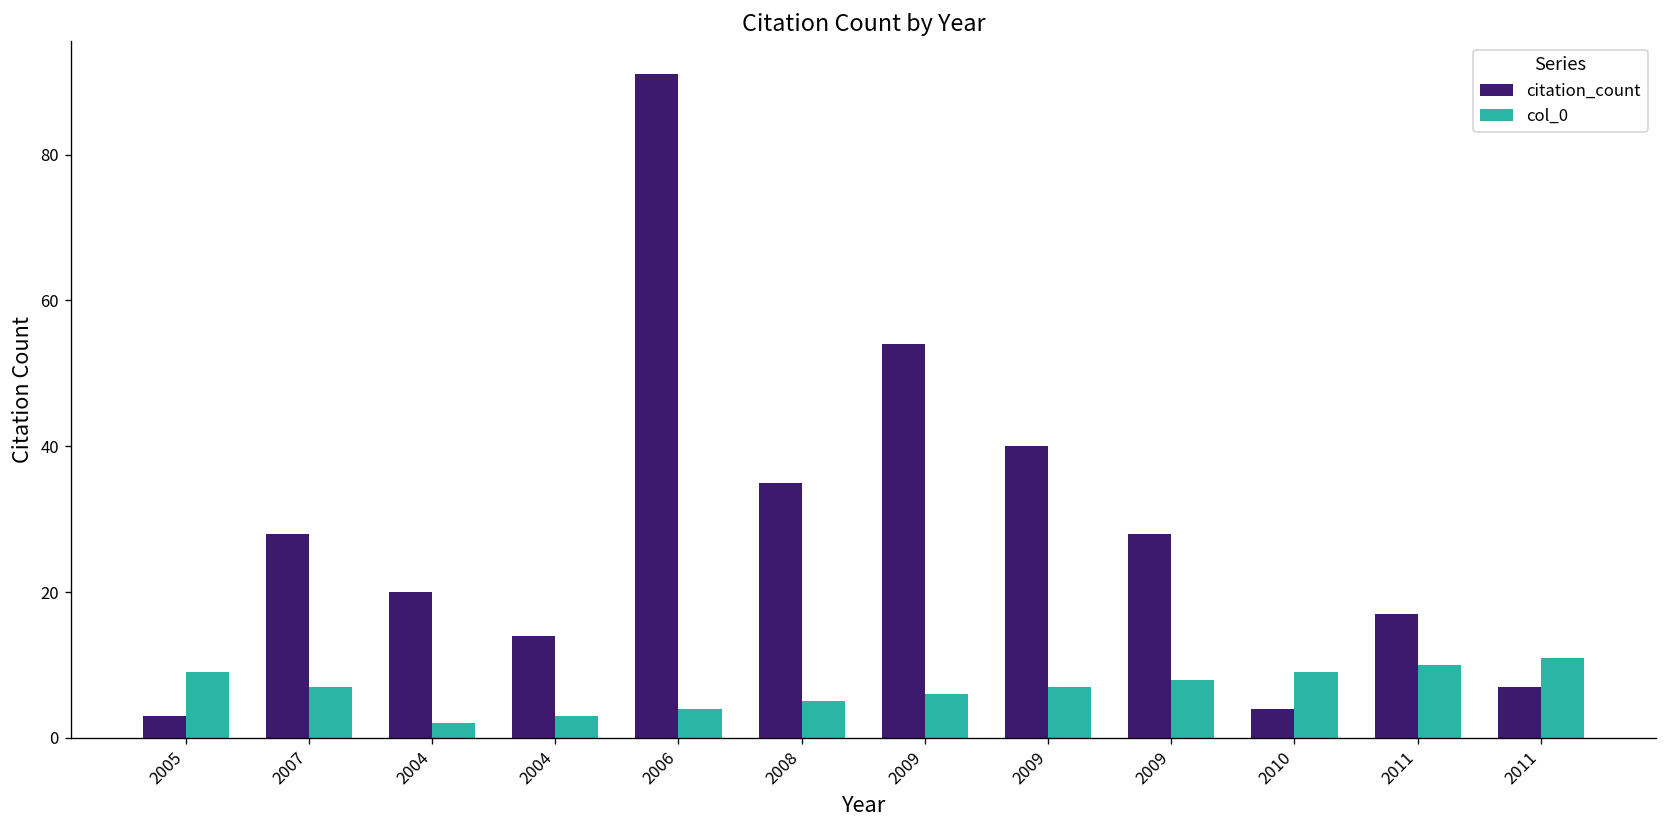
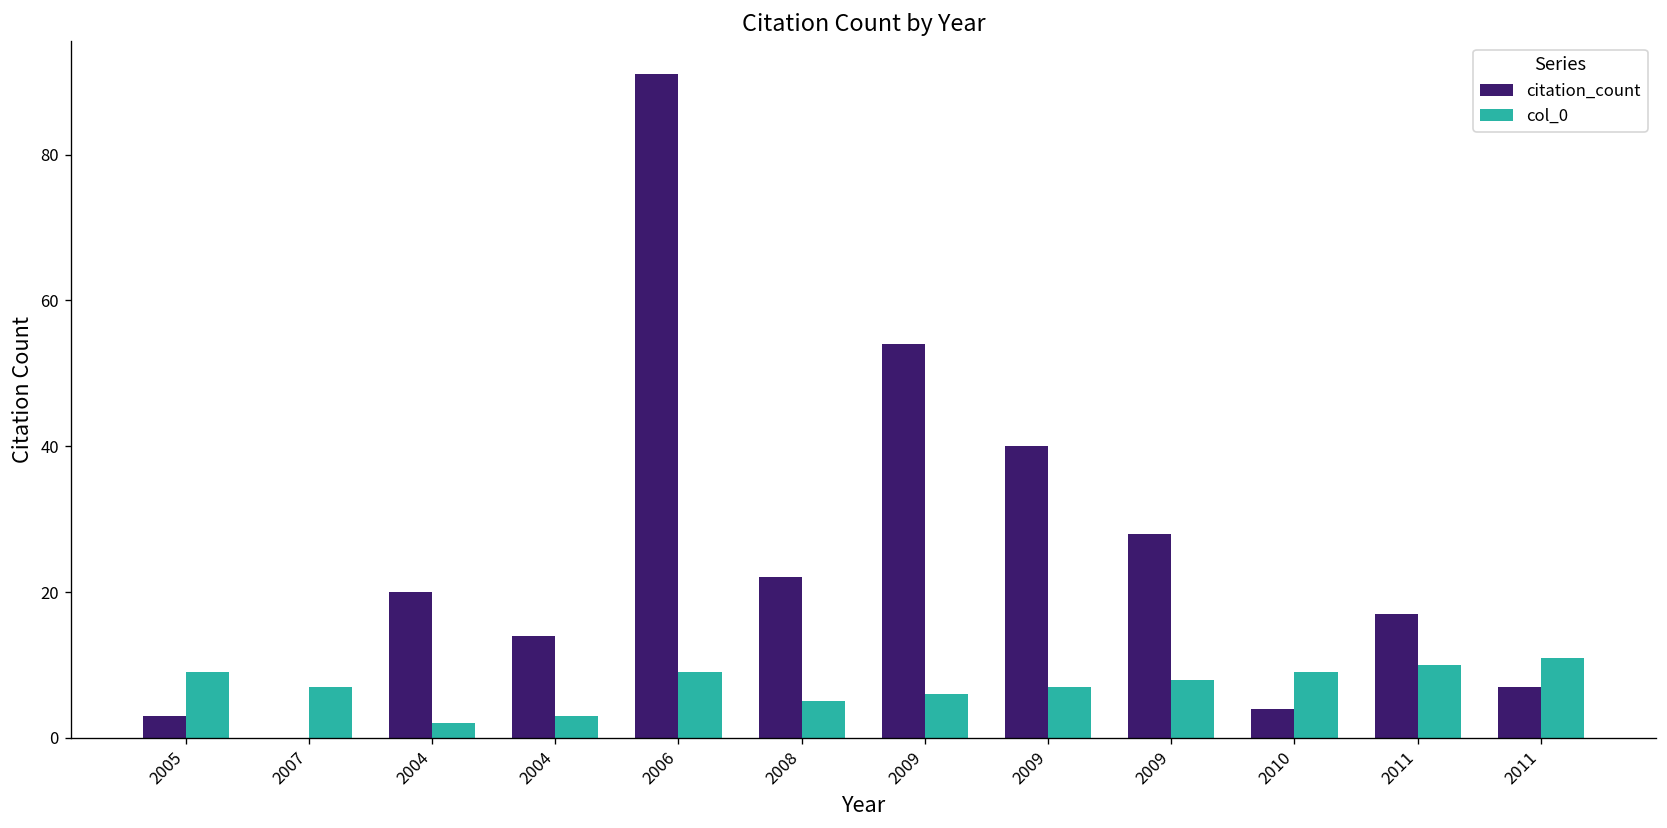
citation_count, 2007: 28 -> 0
col_0, 2006: 4 -> 9
citation_count, 2008: 35 -> 22
